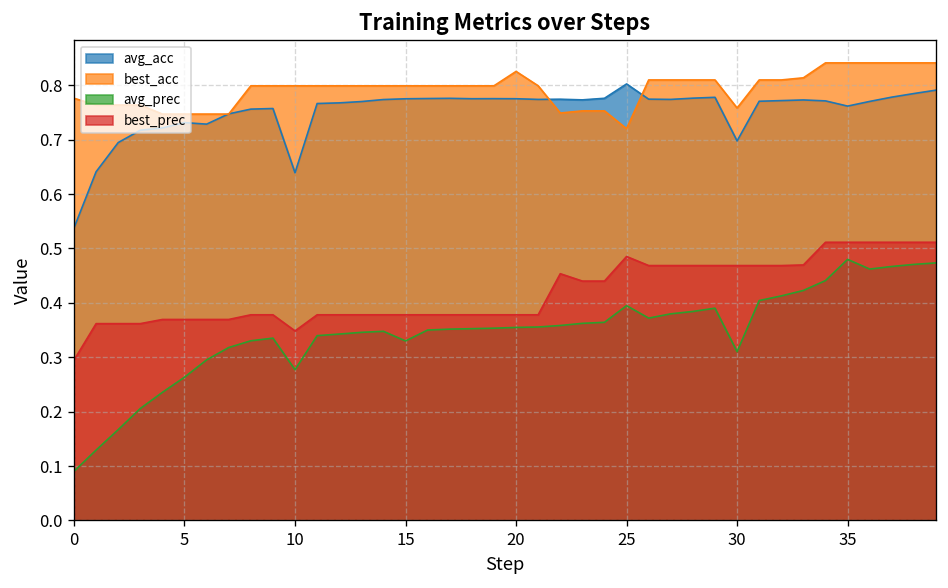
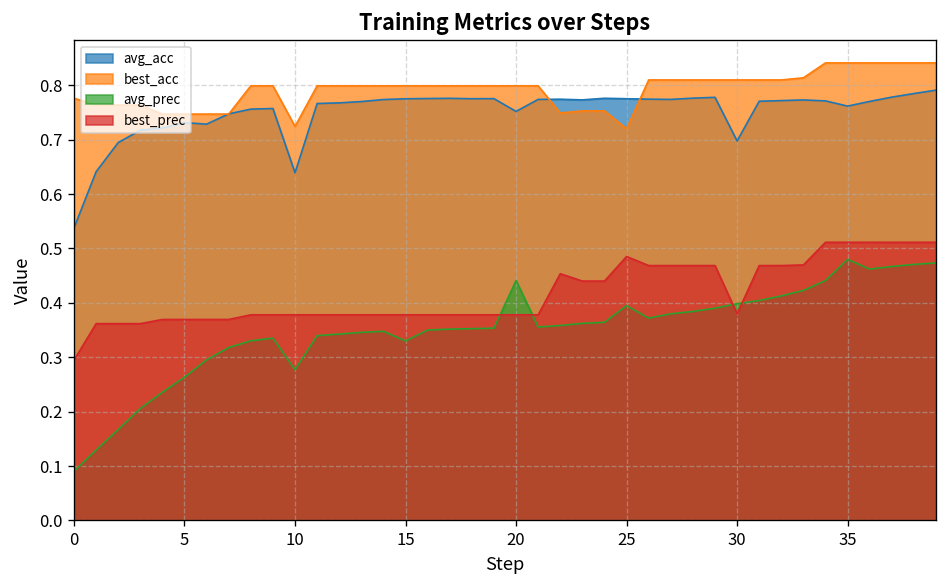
best_acc, 10: 0.80 -> 0.72
best_prec, 10: 0.35 -> 0.38
avg_acc, 20: 0.78 -> 0.75
best_acc, 20: 0.83 -> 0.80
avg_prec, 20: 0.35 -> 0.44
avg_acc, 25: 0.80 -> 0.78
best_acc, 30: 0.76 -> 0.81
avg_prec, 30: 0.31 -> 0.40
best_prec, 30: 0.47 -> 0.38
